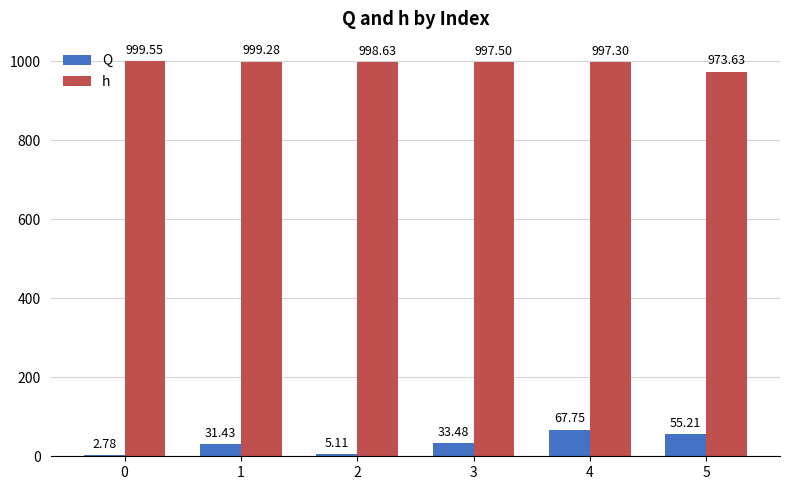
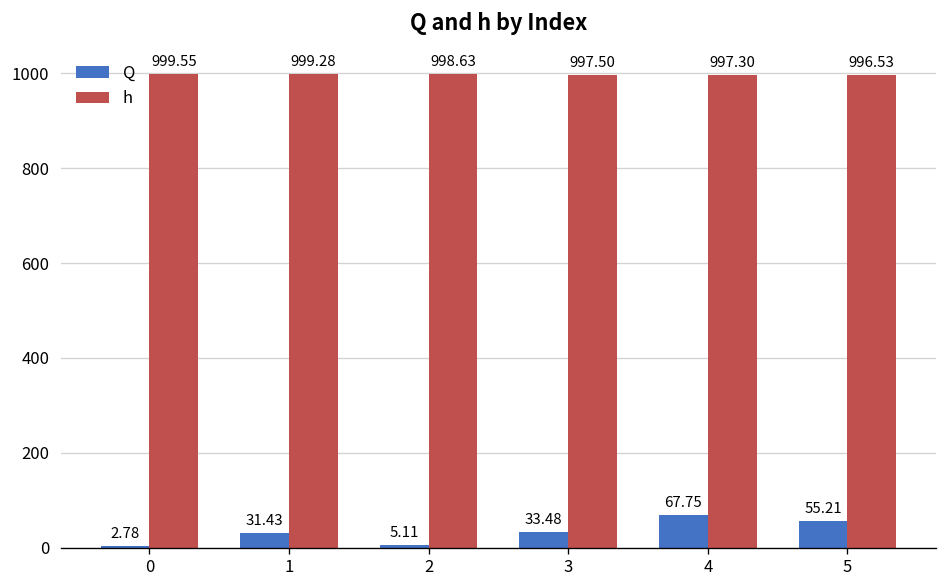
h, 5: 973.63 -> 996.53
